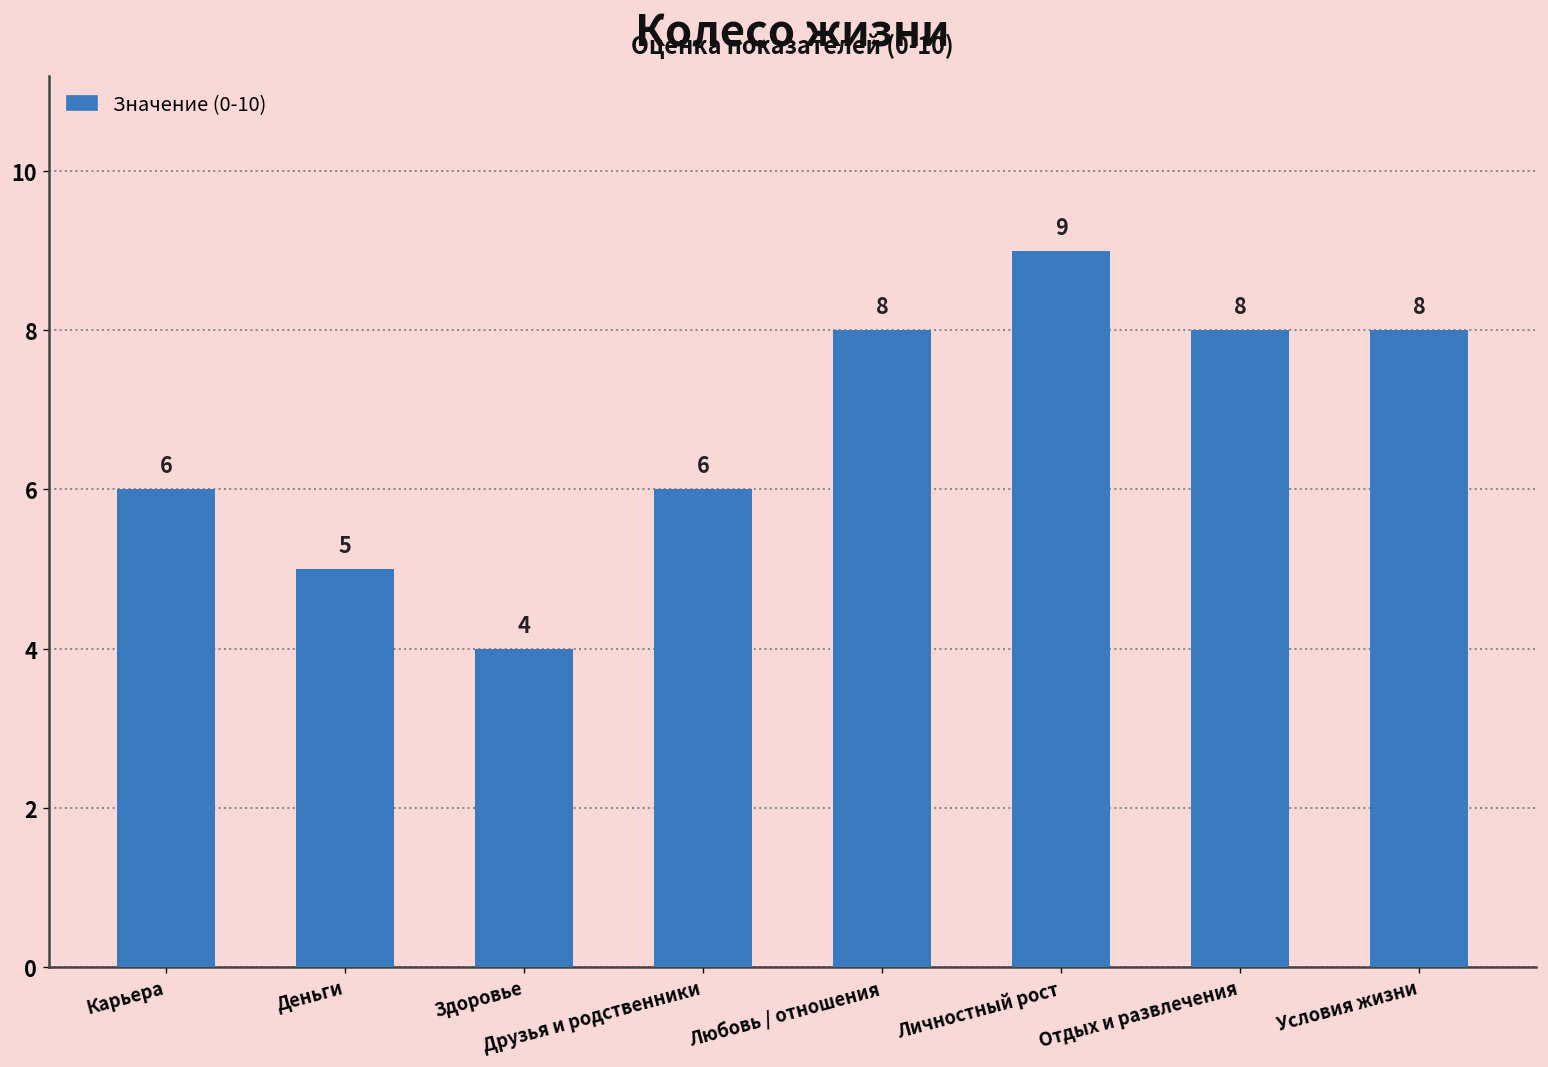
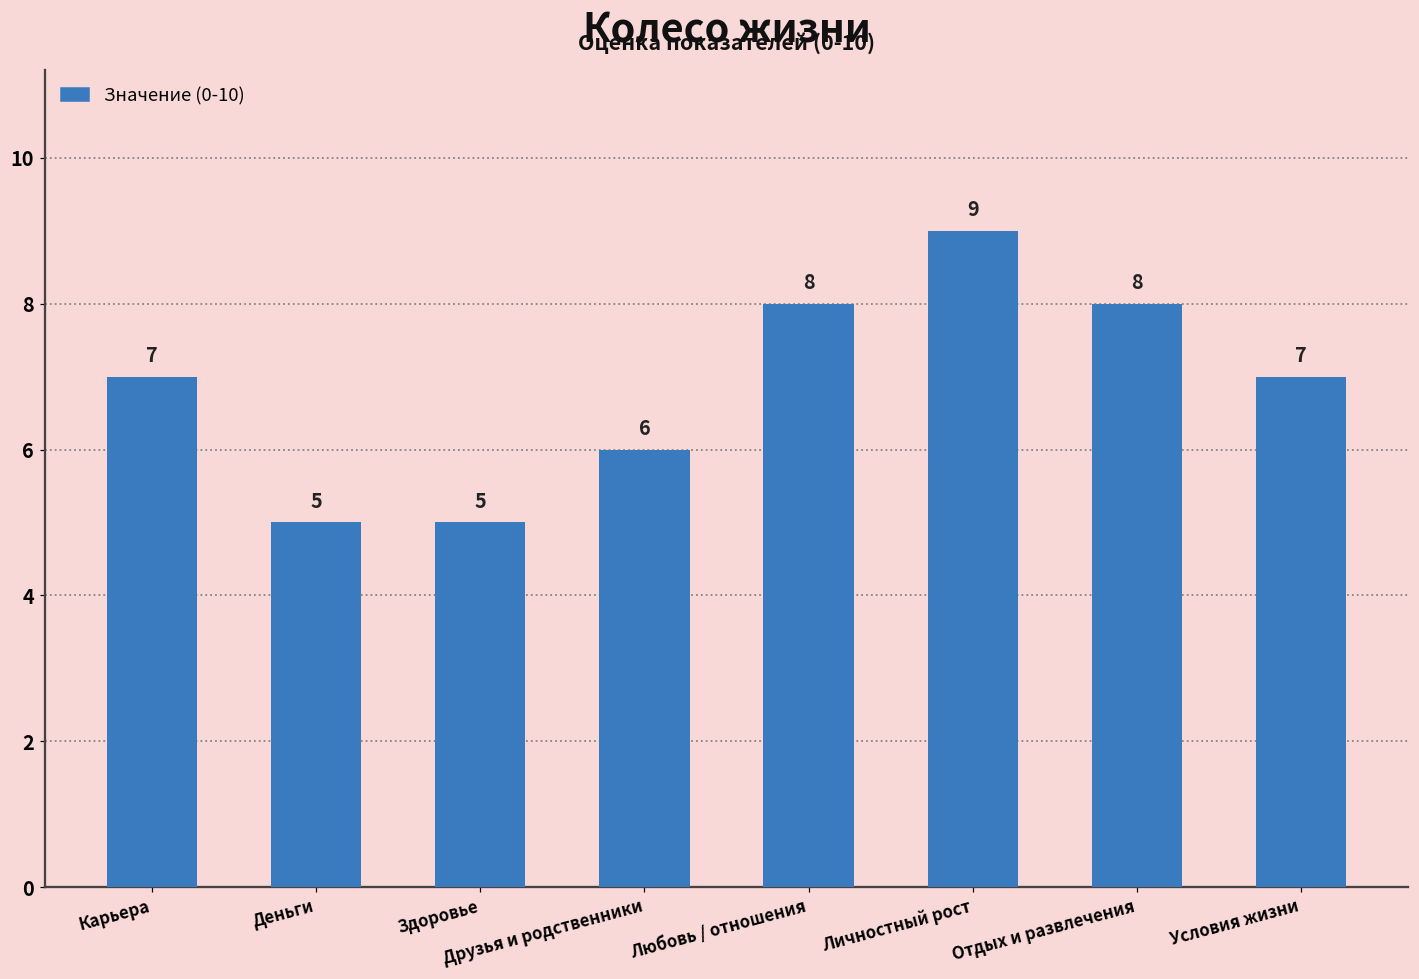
Карьера: 6 -> 7
Здоровье: 4 -> 5
Условия жизни: 8 -> 7
